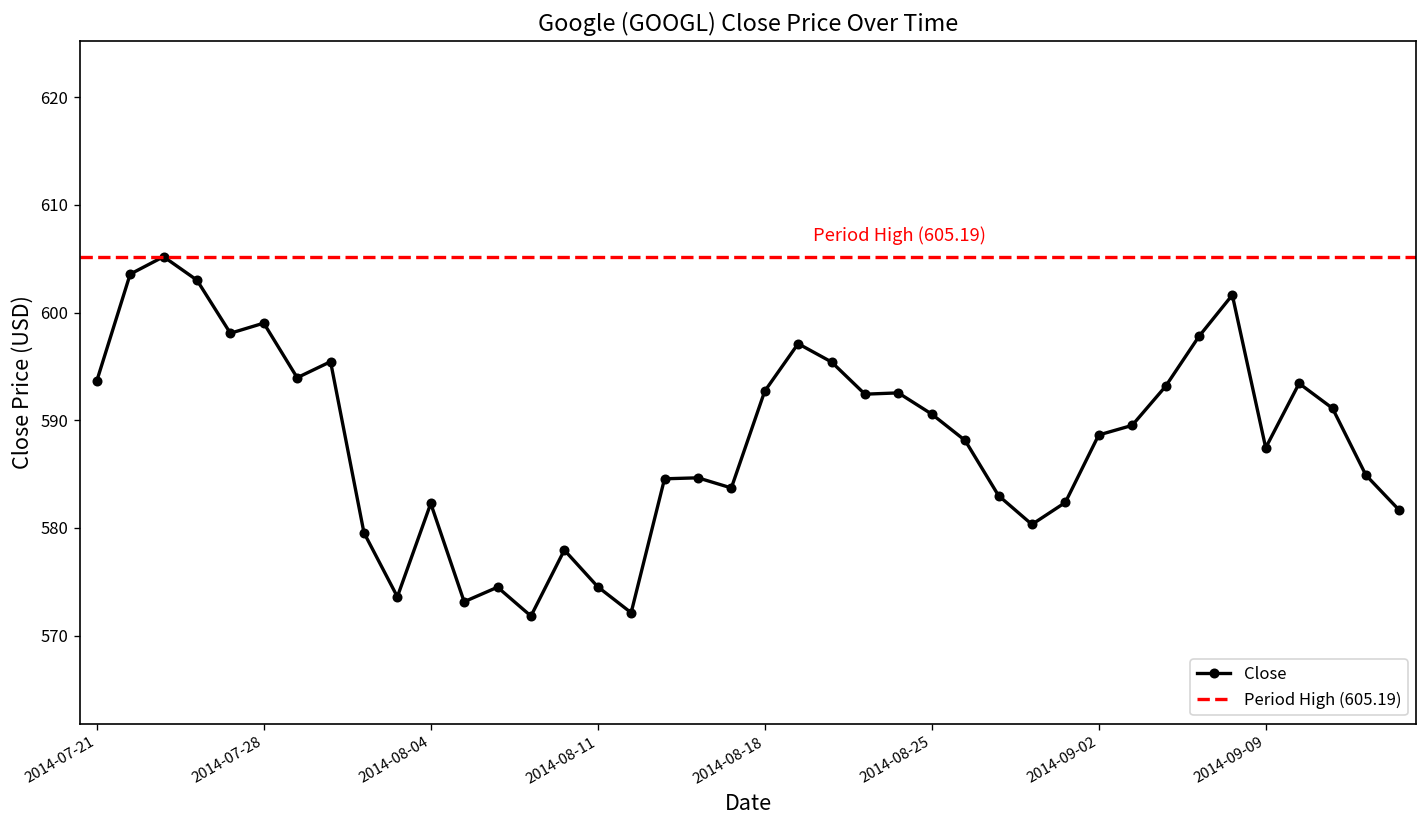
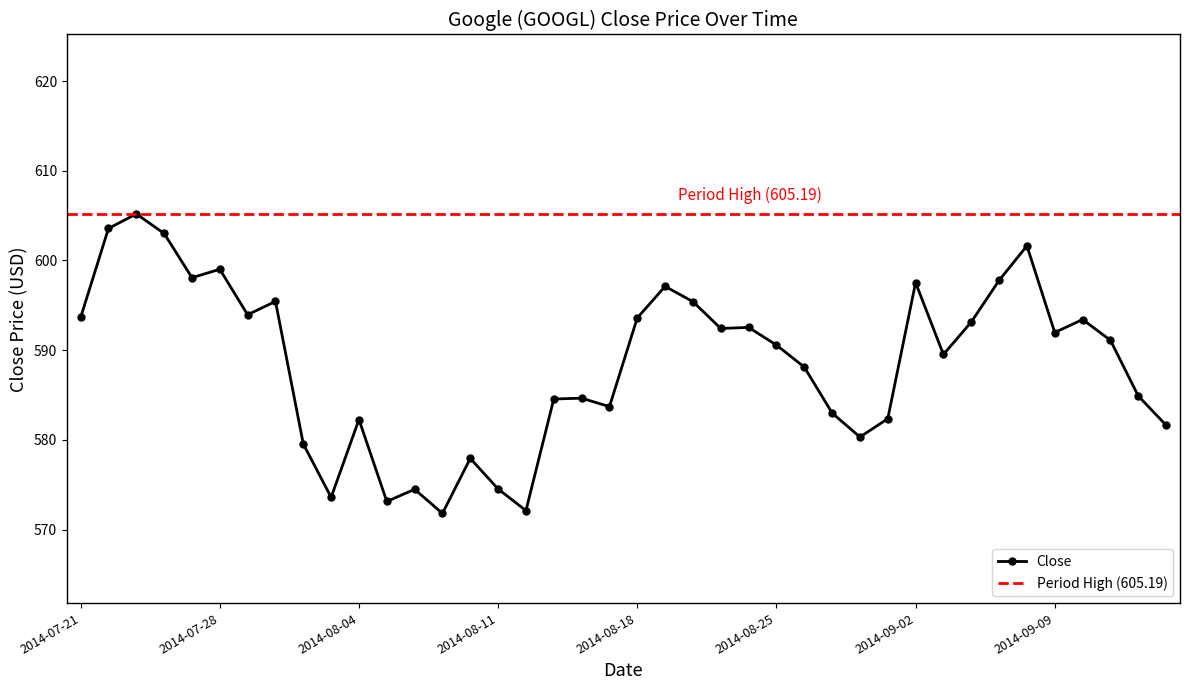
2014-08-18: 593 -> 594
2014-09-02: 589 -> 598
2014-09-09: 587 -> 592
